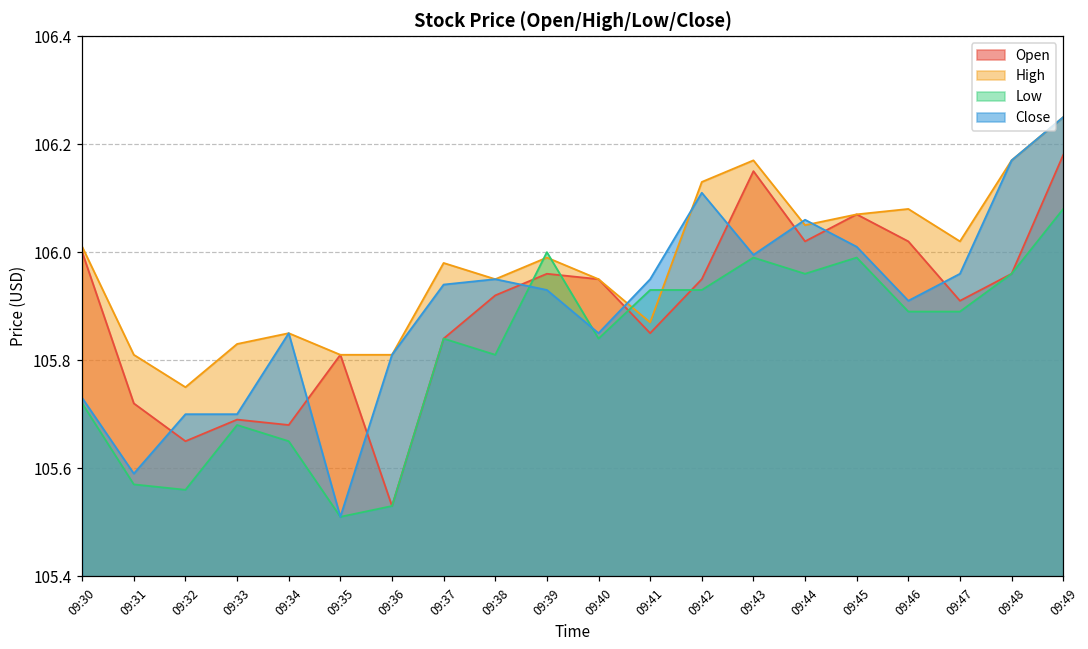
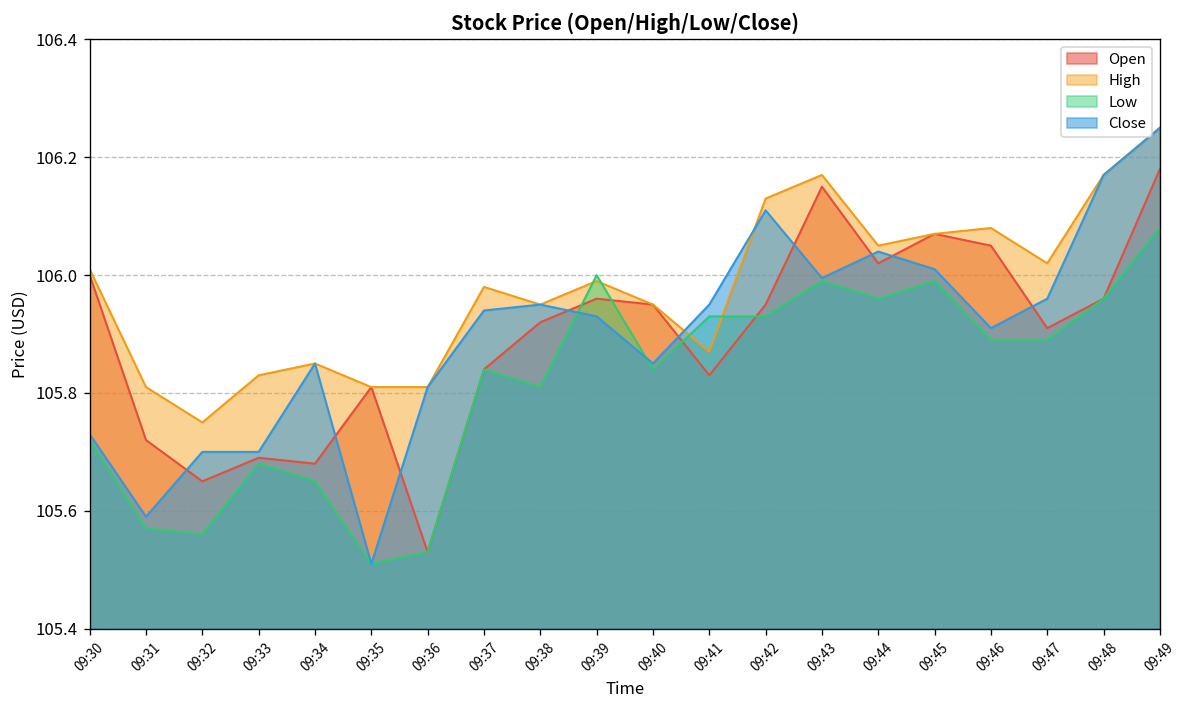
Open, 09:41: 105.85 -> 105.83
Close, 09:44: 106.06 -> 106.04
Open, 09:46: 106.02 -> 106.05
